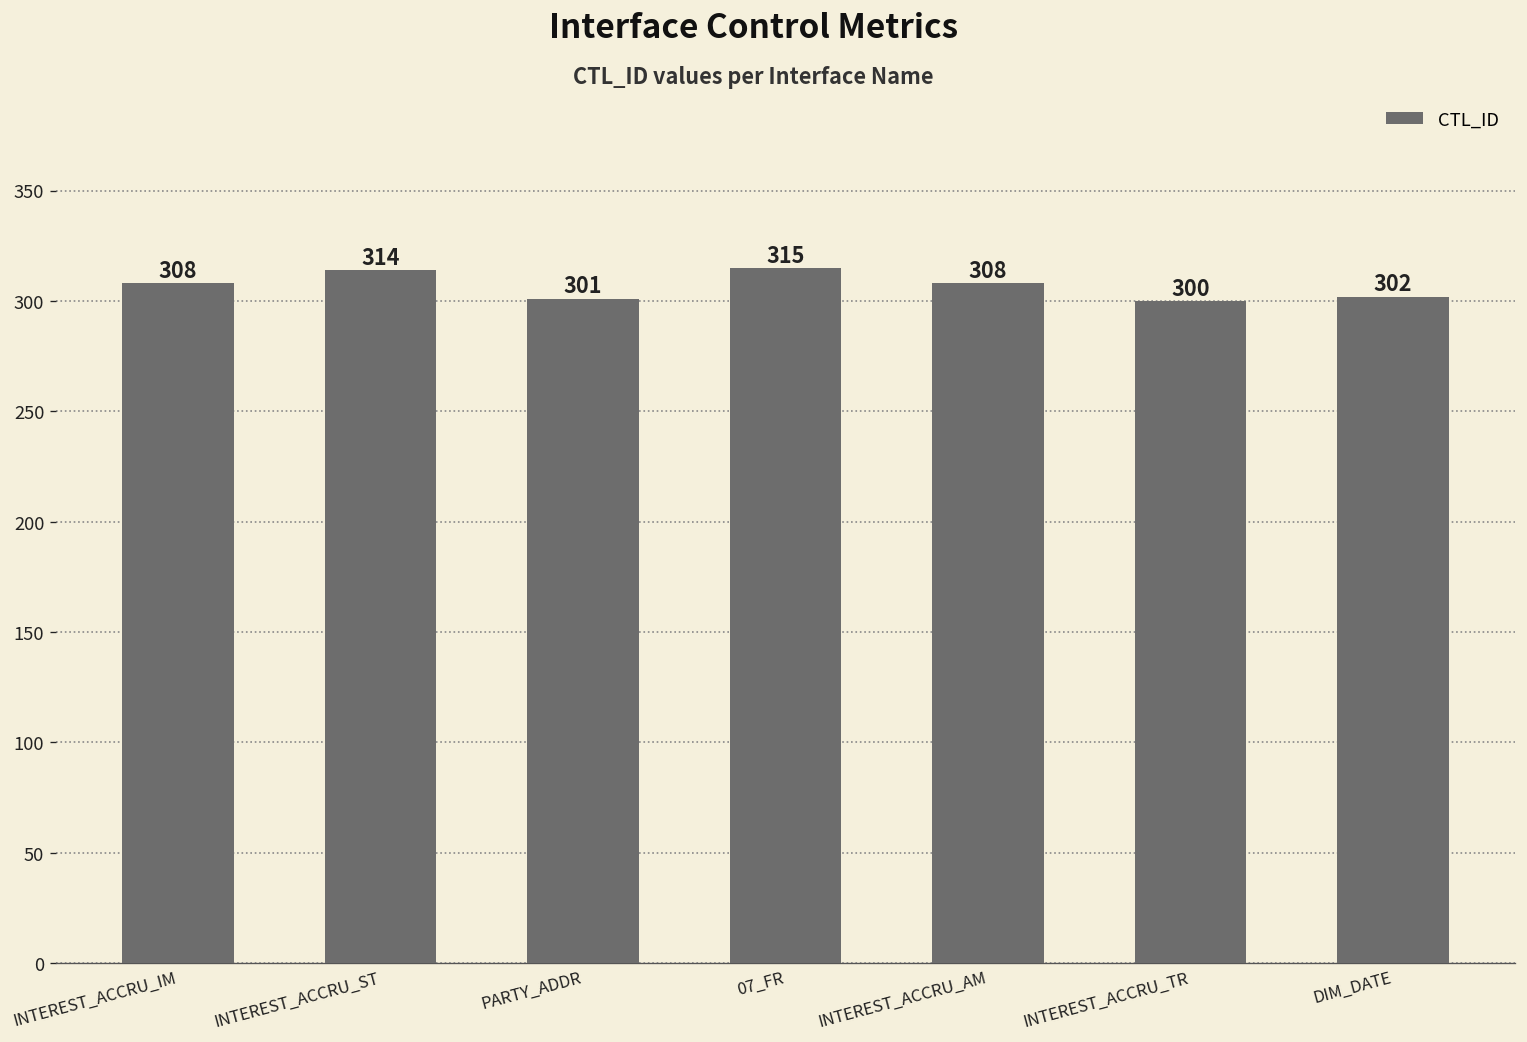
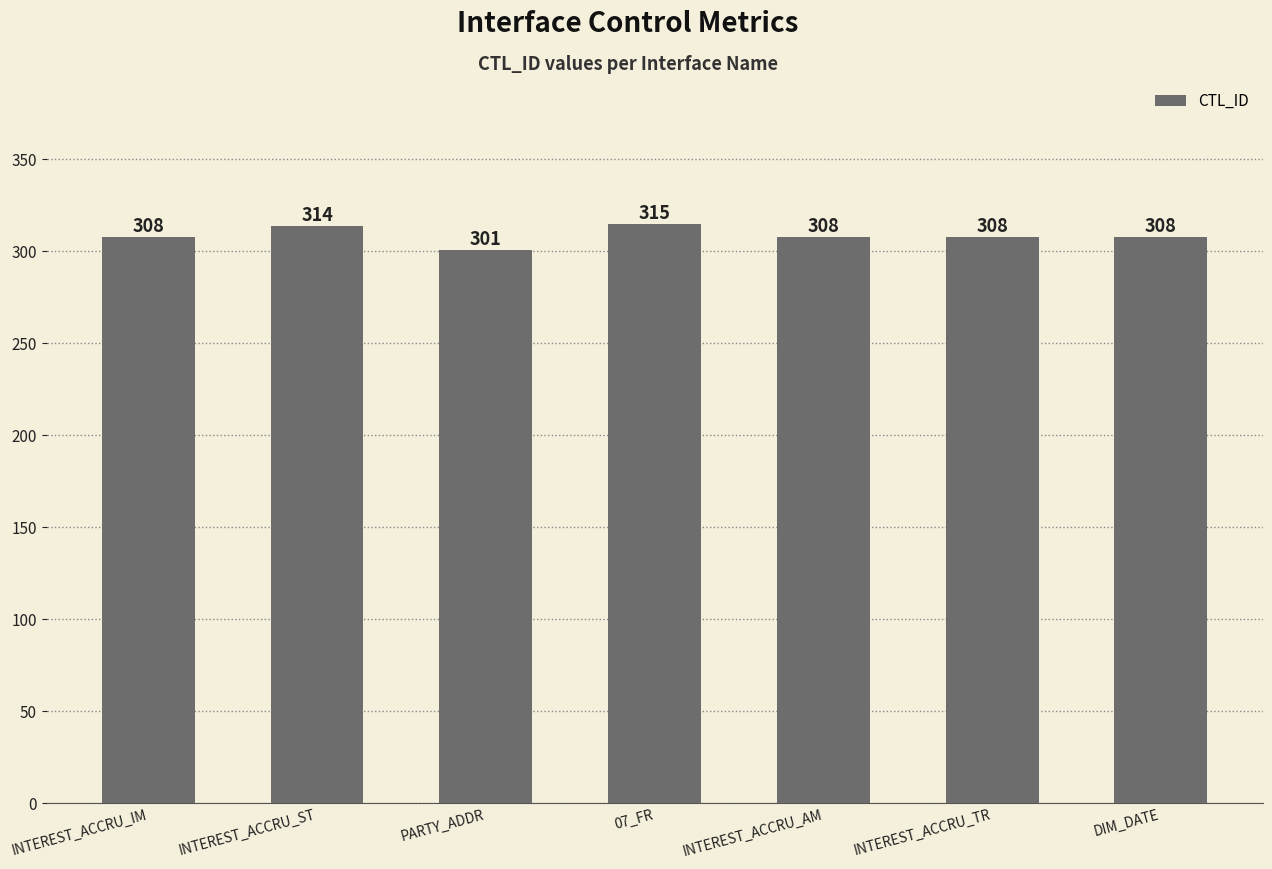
INTEREST_ACCRU_TR: 300 -> 308
DIM_DATE: 302 -> 308
